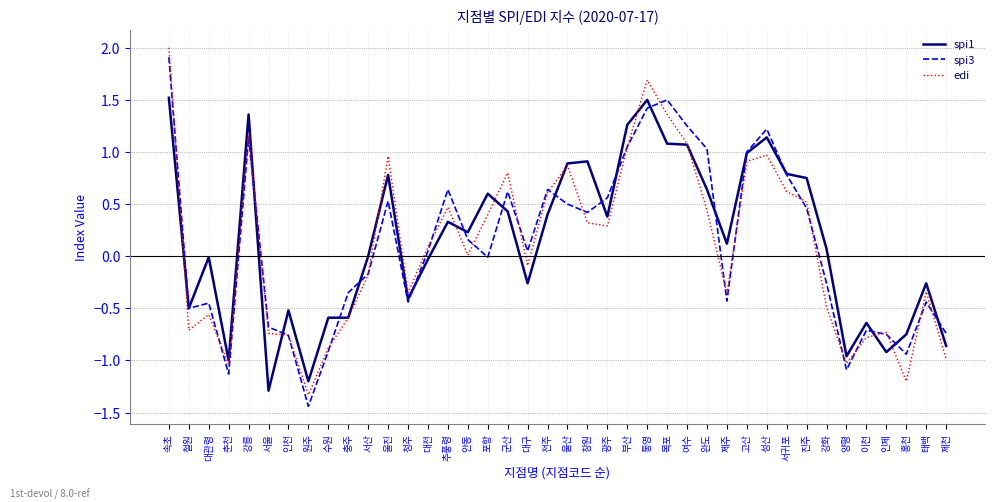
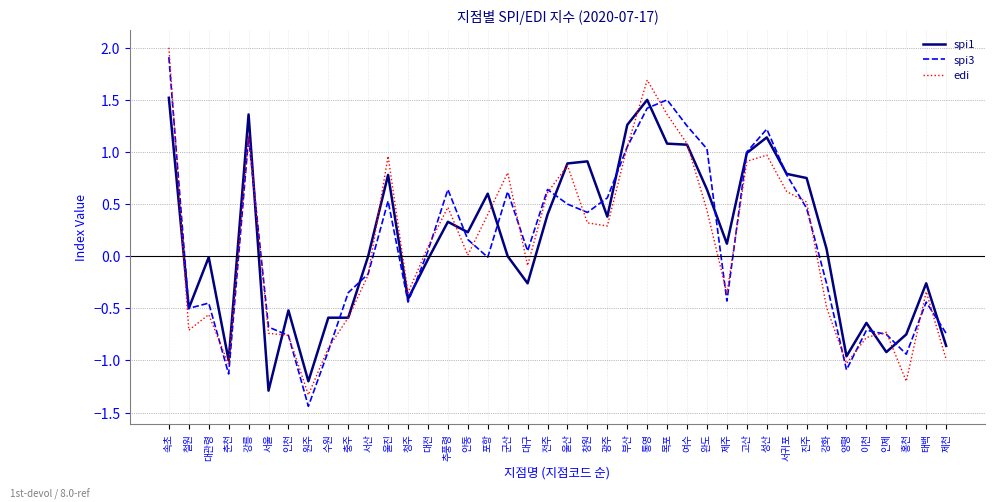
spi1, 군산: 0.43 -> 0.00
